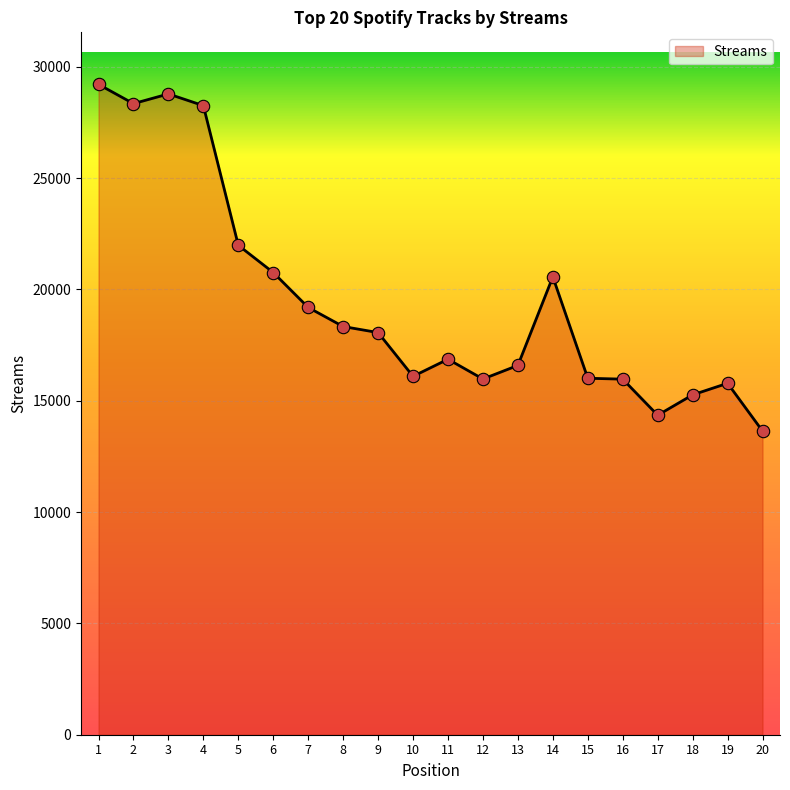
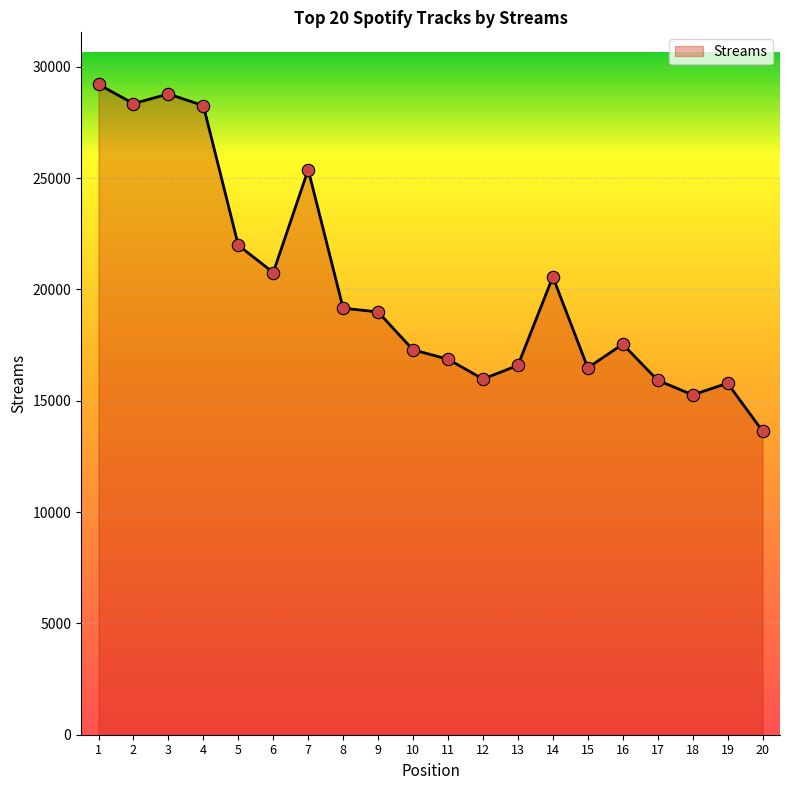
7: 19200 -> 25400
8: 18300 -> 19200
9: 18100 -> 19000
10: 16100 -> 17300
15: 16000 -> 16500
16: 16000 -> 17500
17: 14400 -> 15900
